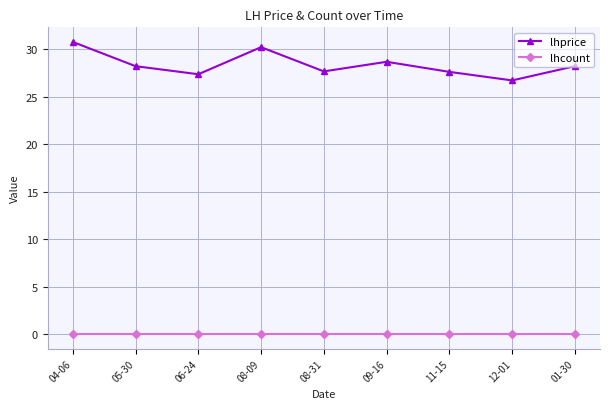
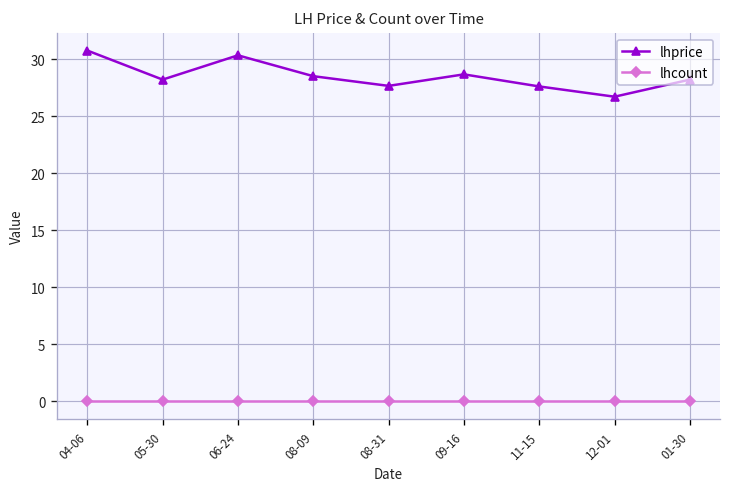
lhprice, 06-24: 27 -> 30
lhprice, 08-09: 30 -> 29
